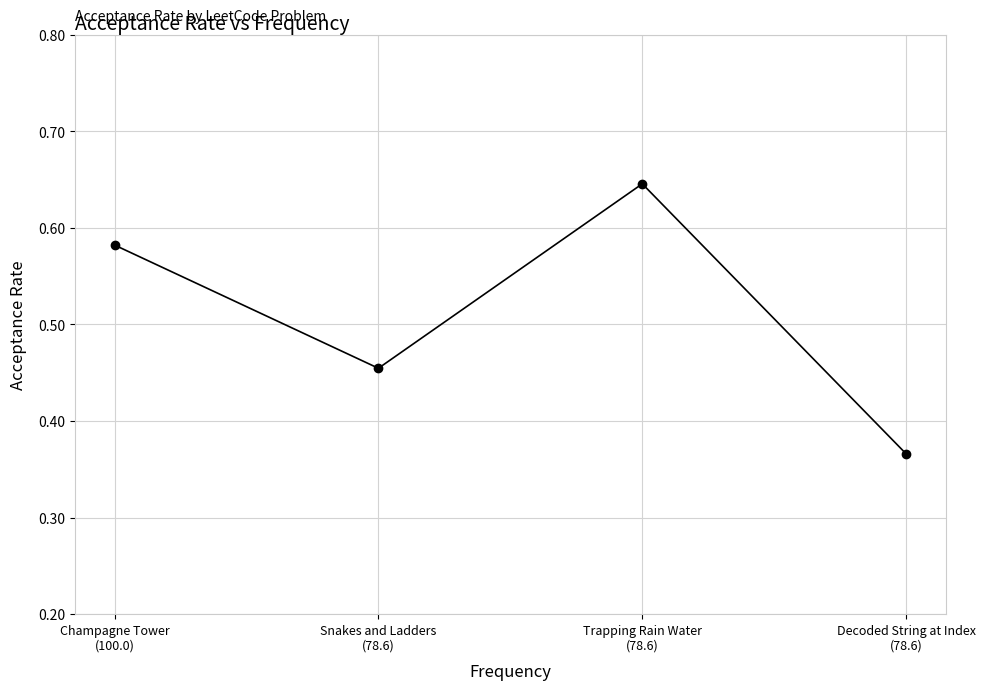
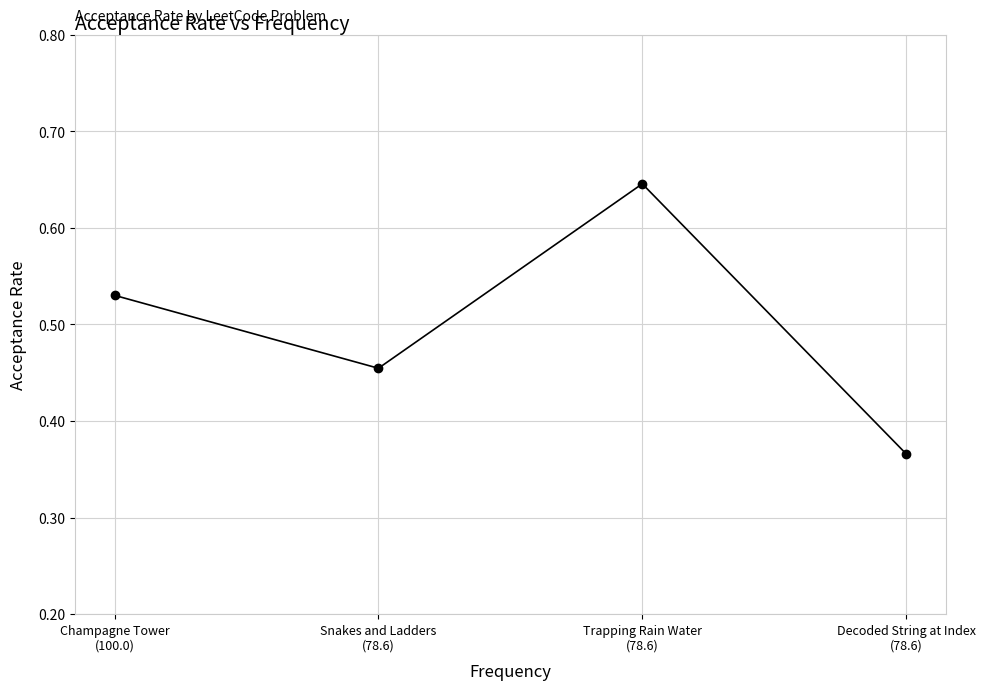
Champagne Tower (100.0): 0.58 -> 0.53
